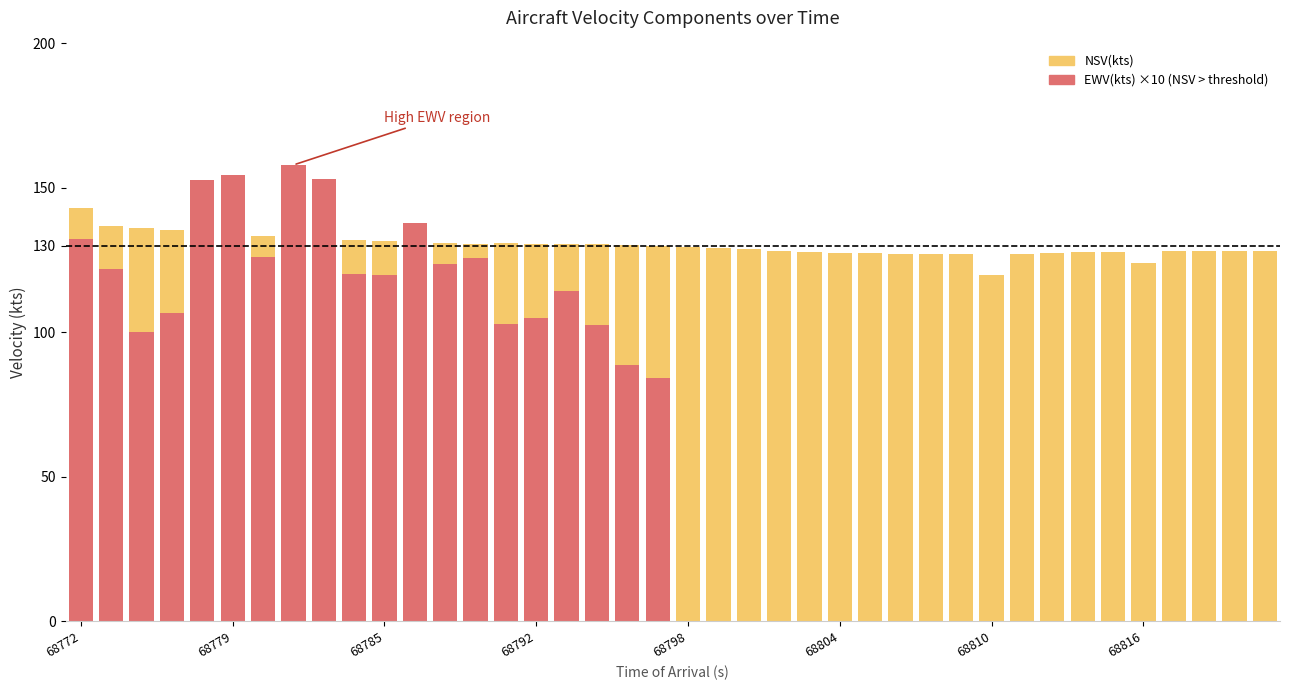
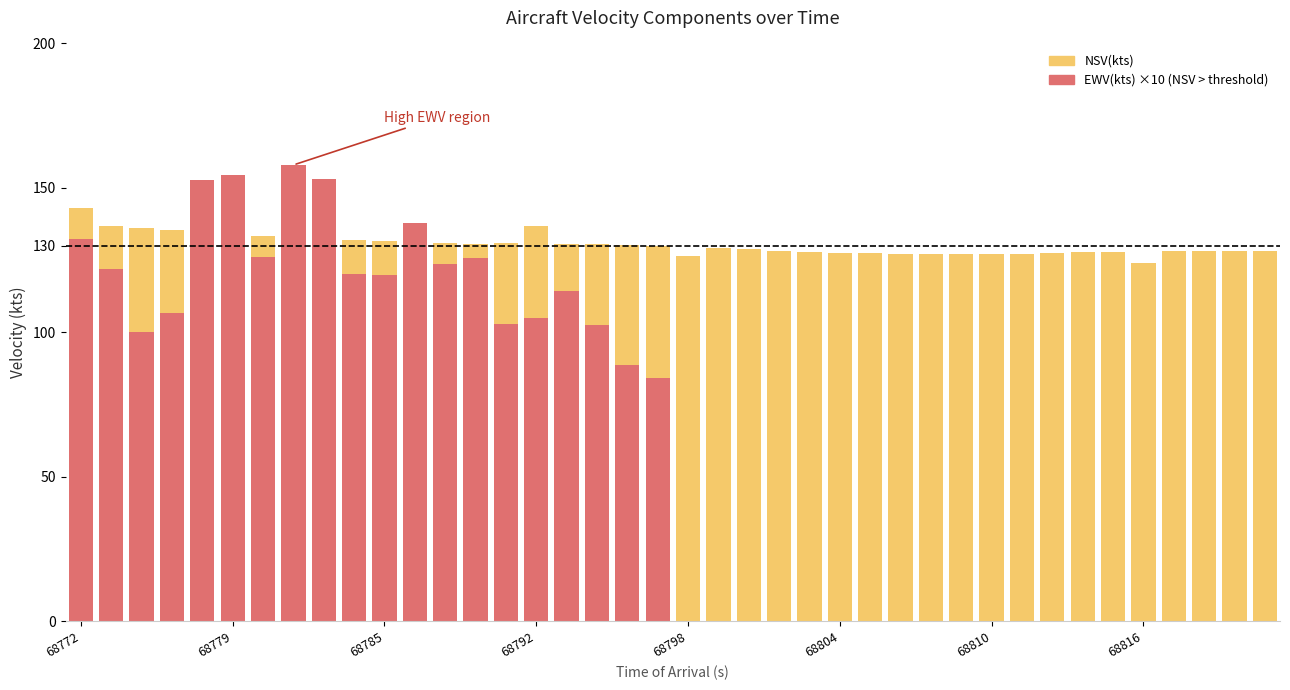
NSV(kts), 68792: 131 -> 137
NSV(kts), 68798: 129 -> 126
NSV(kts), 68810: 120 -> 127
